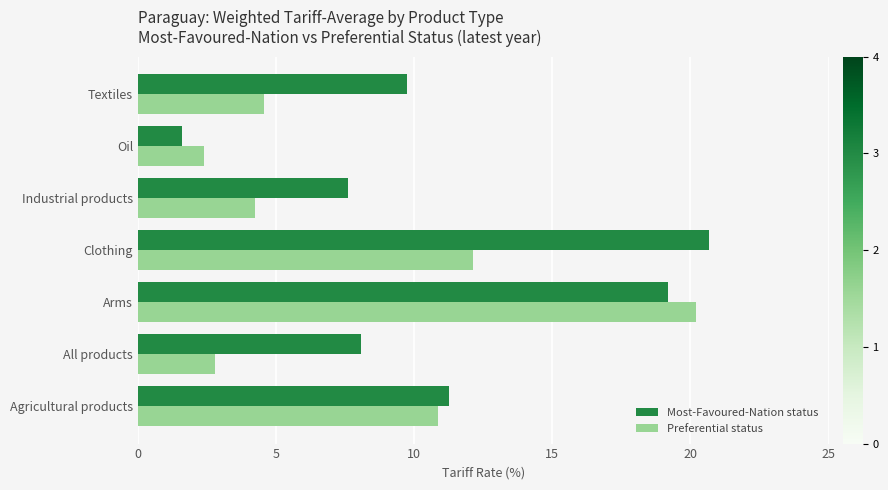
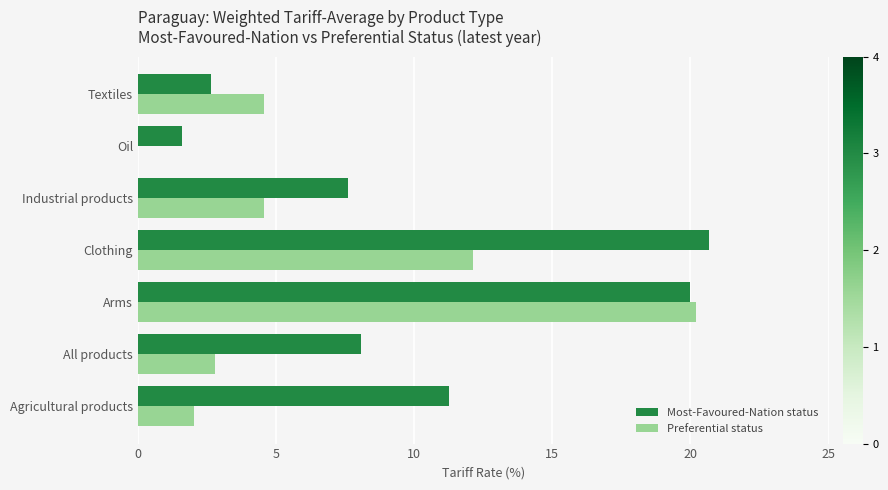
Most-Favoured-Nation status, Textiles: 9.7 -> 2.6
Preferential status, Oil: 2.4 -> 0.0
Preferential status, Industrial products: 4.2 -> 4.6
Most-Favoured-Nation status, Arms: 19.2 -> 20.0
Preferential status, Agricultural products: 10.9 -> 2.0
